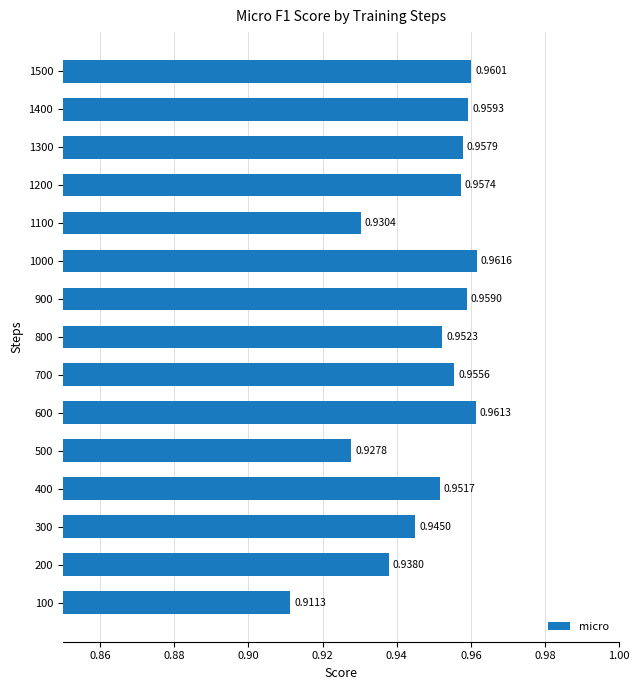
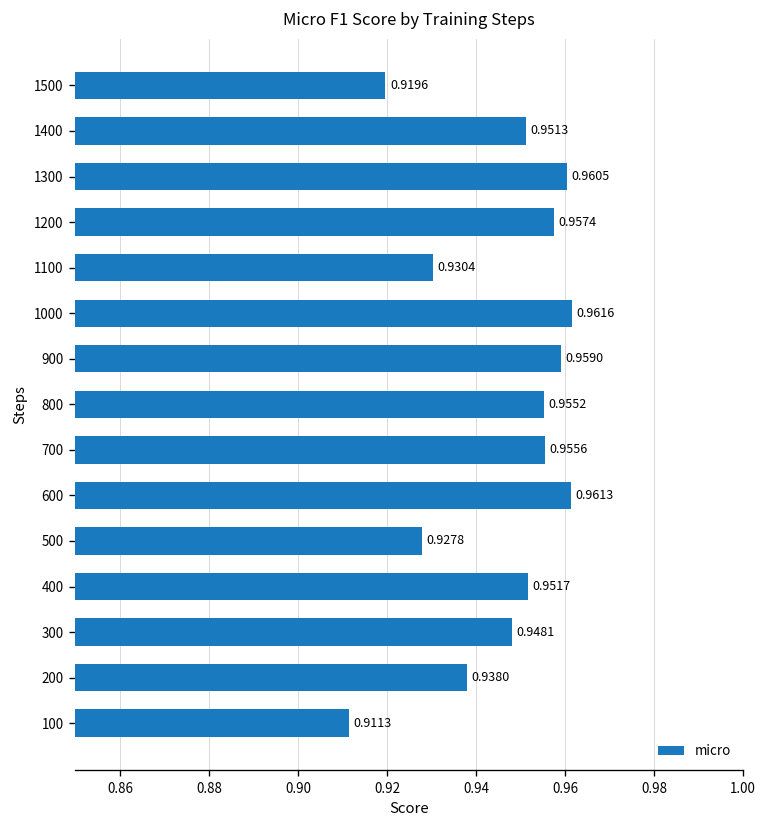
1500: 0.9601 -> 0.9196
1400: 0.9593 -> 0.9513
1300: 0.9579 -> 0.9605
800: 0.9523 -> 0.9552
300: 0.9450 -> 0.9481
